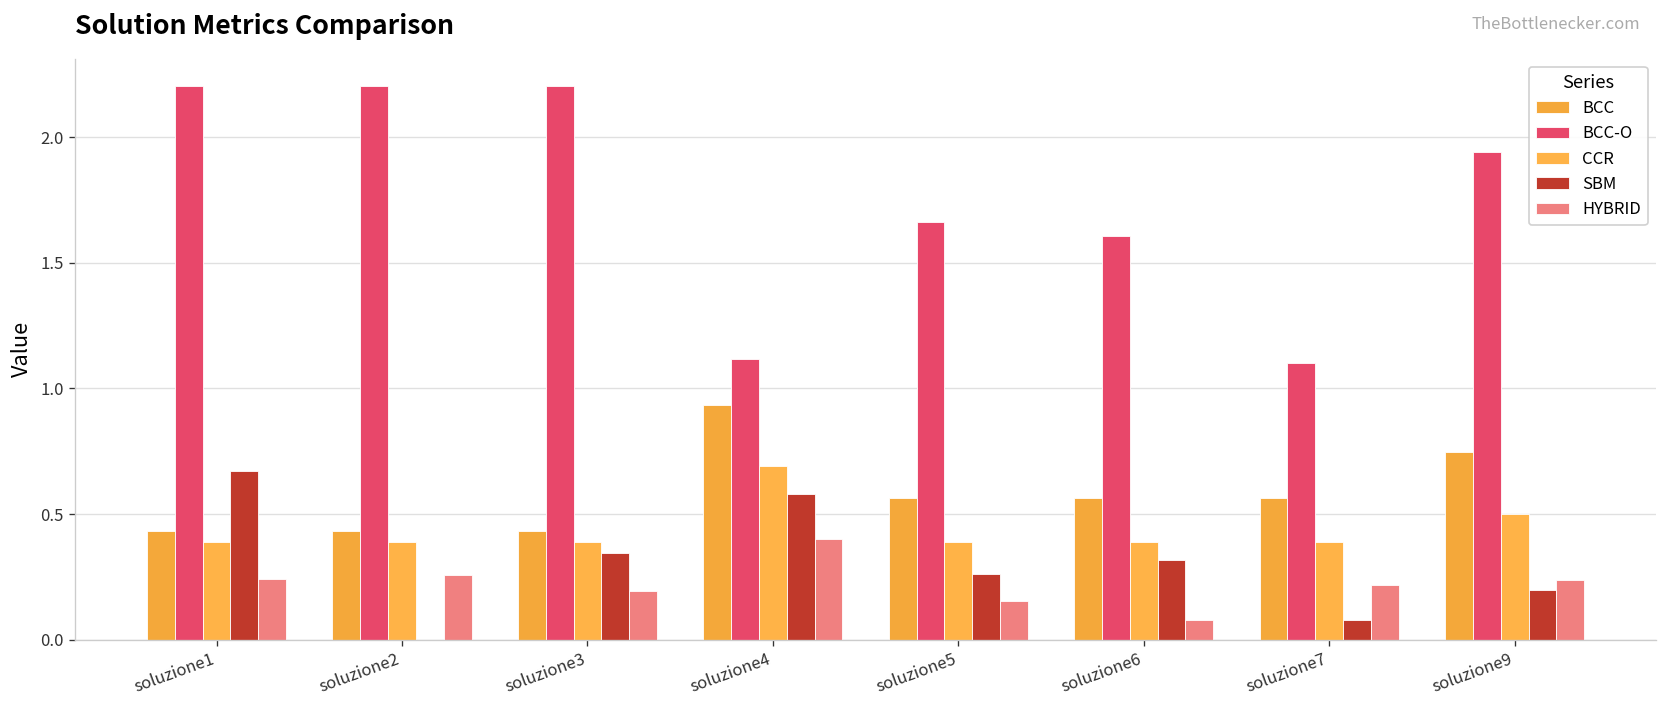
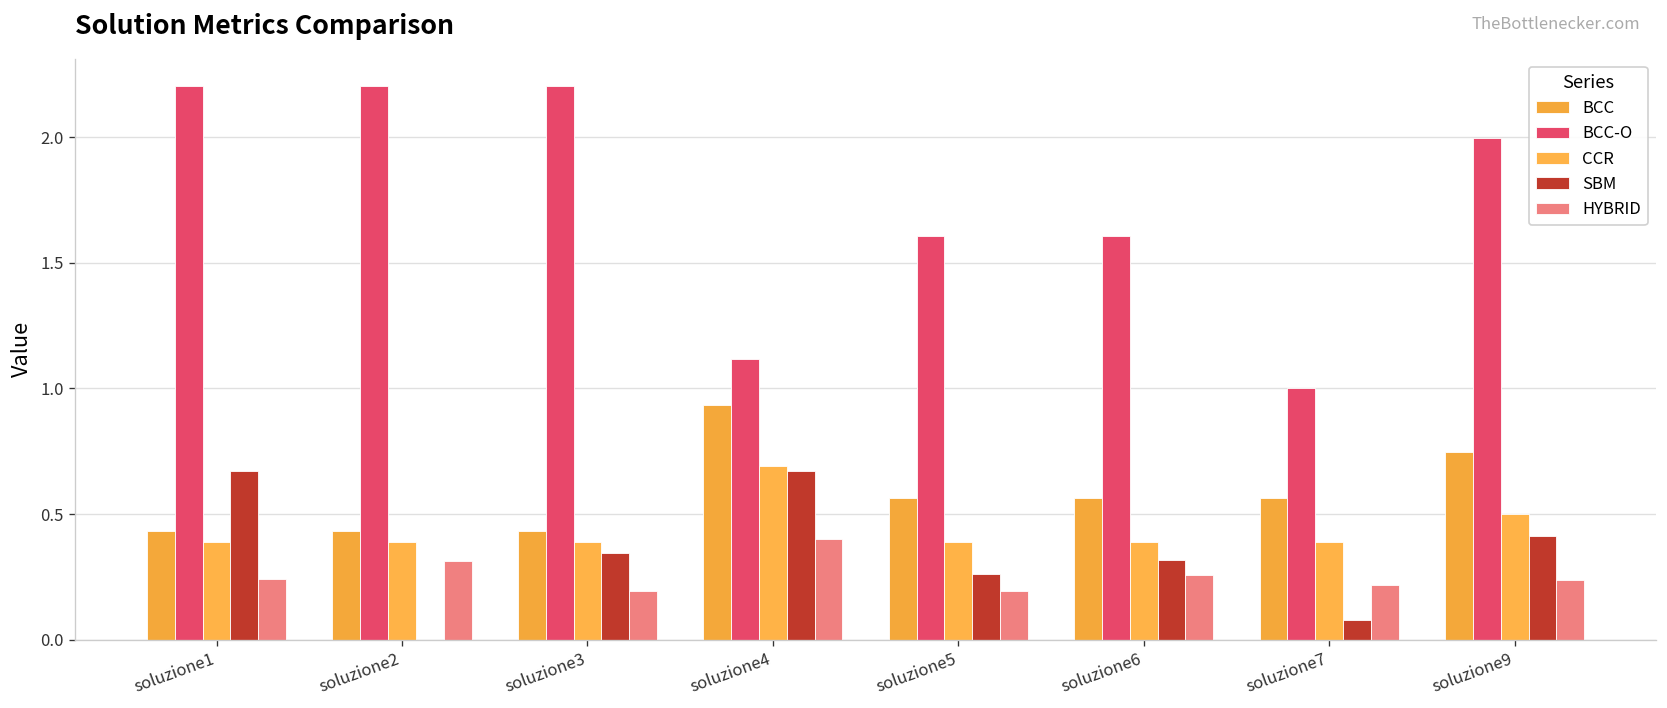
HYBRID, soluzione2: 0.26 -> 0.31
SBM, soluzione4: 0.58 -> 0.67
BCC-O, soluzione5: 1.66 -> 1.61
HYBRID, soluzione5: 0.15 -> 0.19
HYBRID, soluzione6: 0.08 -> 0.26
BCC-O, soluzione7: 1.1 -> 1.0
BCC-O, soluzione9: 1.94 -> 2.00
SBM, soluzione9: 0.20 -> 0.41
